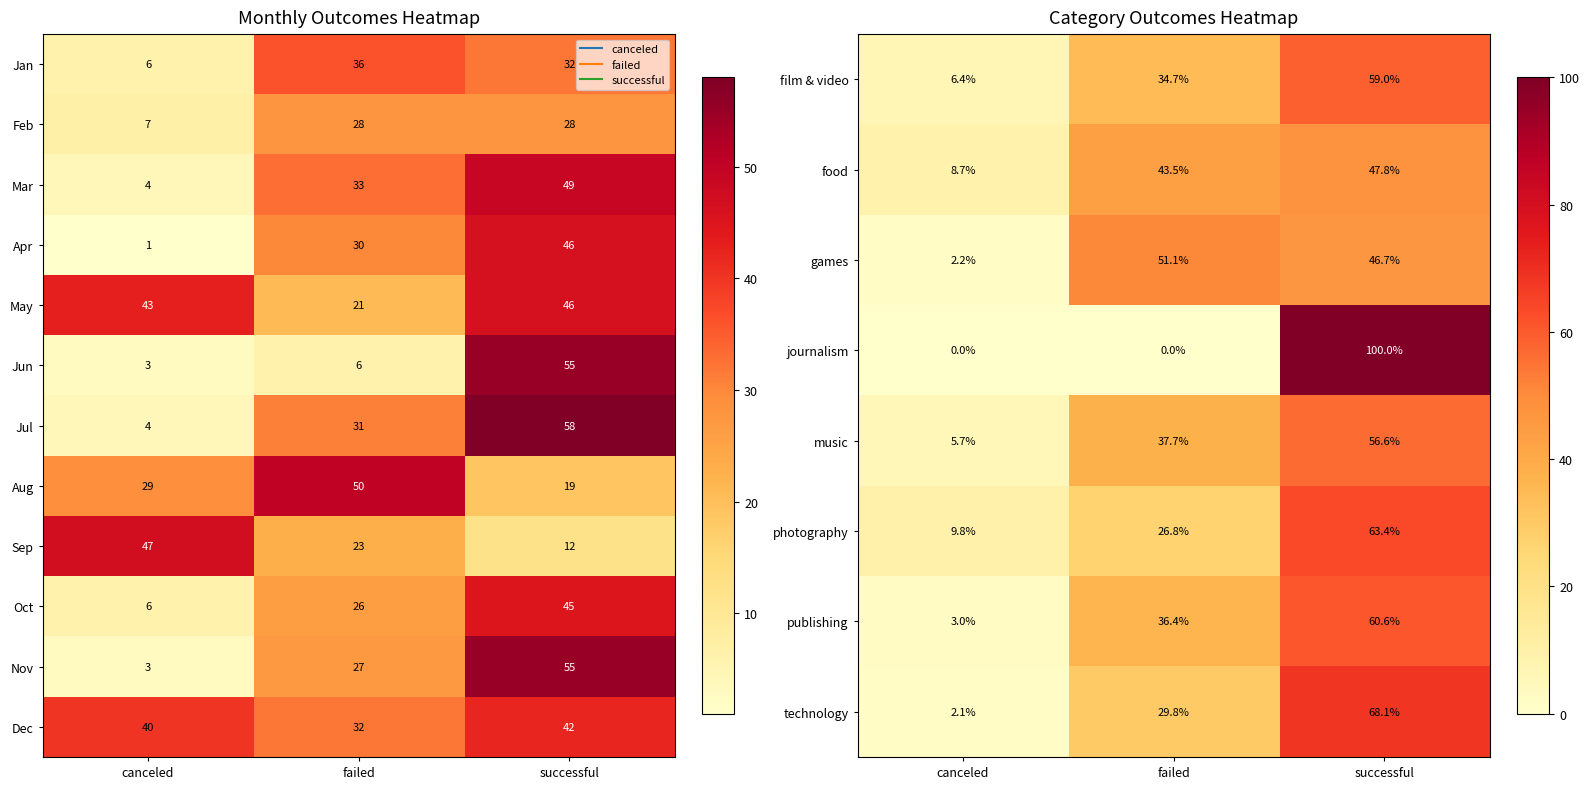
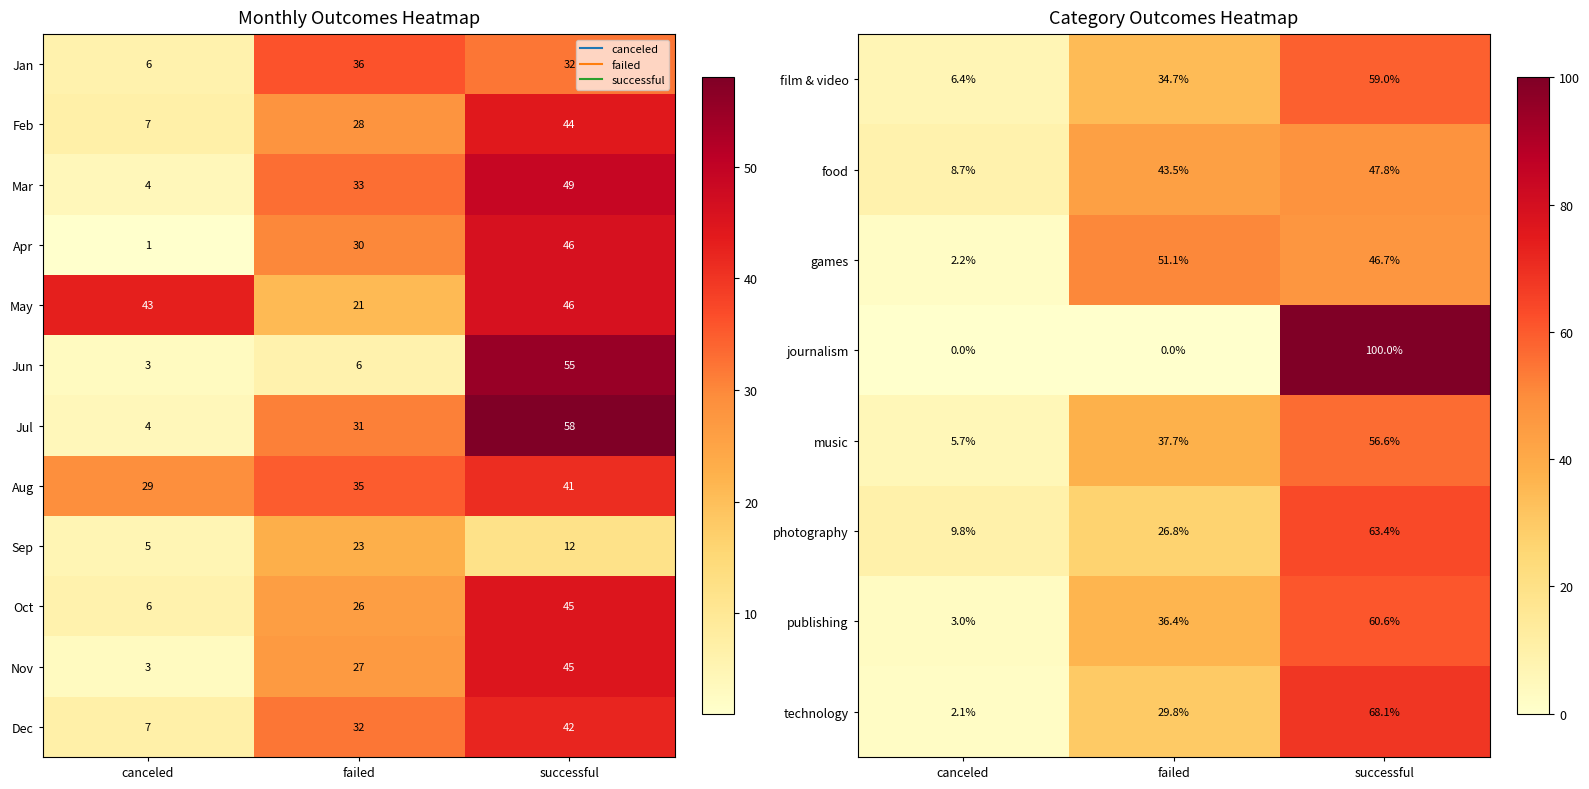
Monthly Outcomes Heatmap, Feb, successful: 28 -> 44
Monthly Outcomes Heatmap, Aug, failed: 50 -> 35
Monthly Outcomes Heatmap, Aug, successful: 19 -> 41
Monthly Outcomes Heatmap, Sep, canceled: 47 -> 5
Monthly Outcomes Heatmap, Nov, successful: 55 -> 45
Monthly Outcomes Heatmap, Dec, canceled: 40 -> 7
